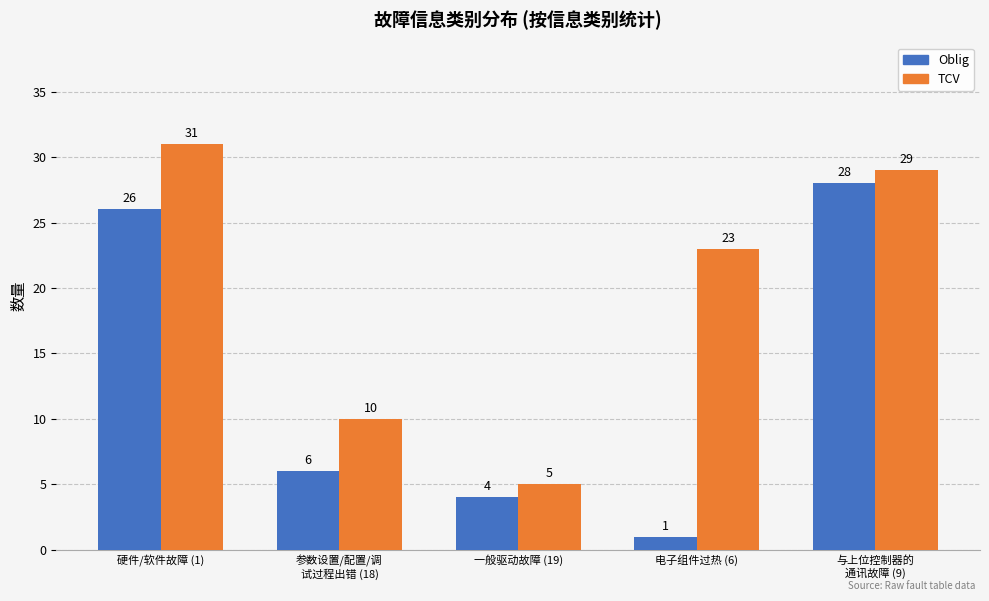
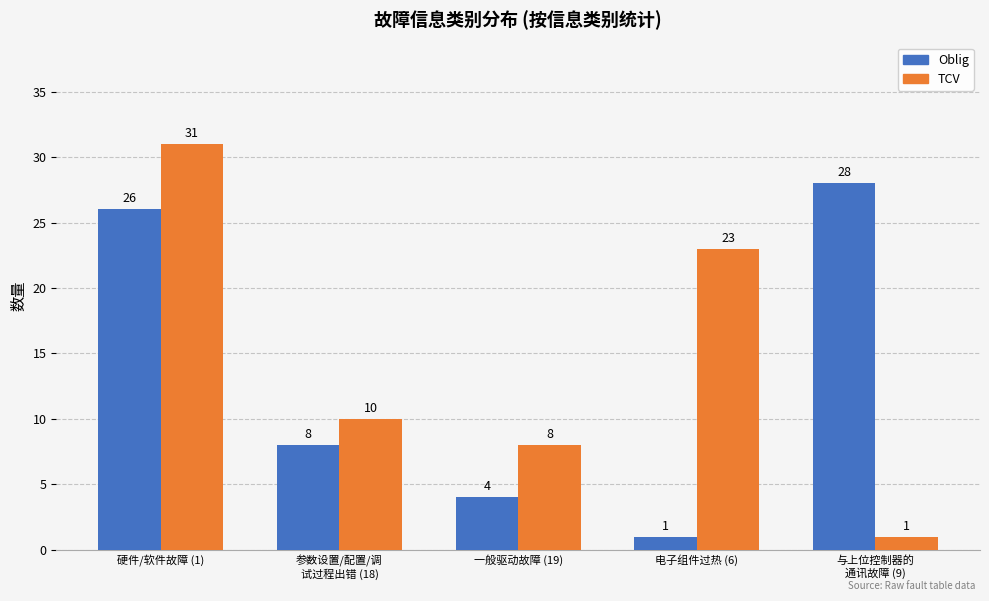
Oblig, 参数设置/配置/调 试过程出错 (18): 6 -> 8
TCV, 一般驱动故障 (19): 5 -> 8
TCV, 与上位控制器的 通讯故障 (9): 29 -> 1
